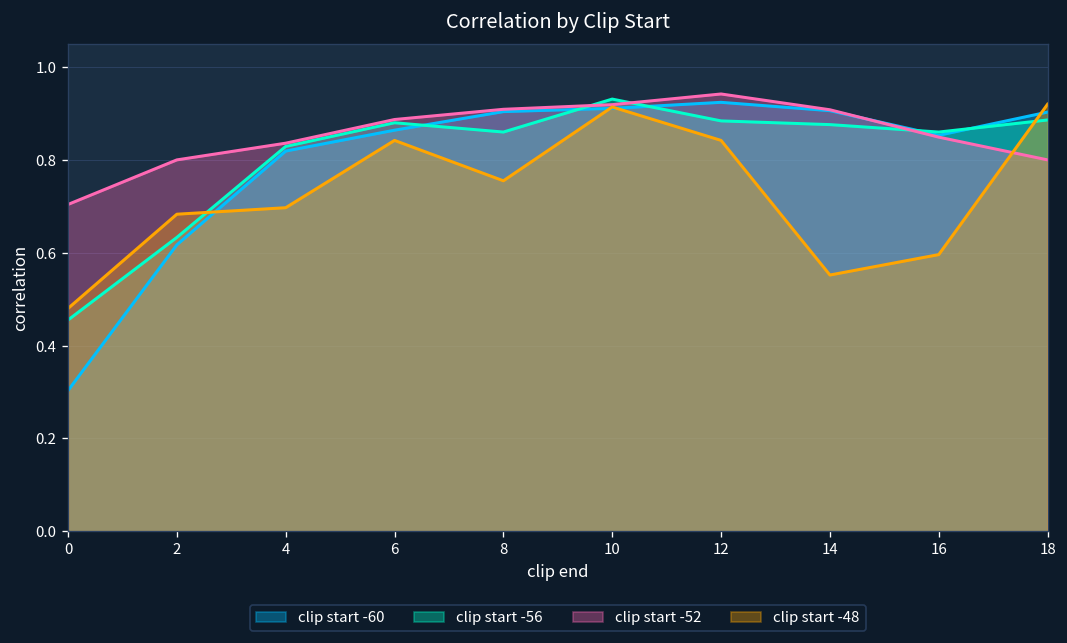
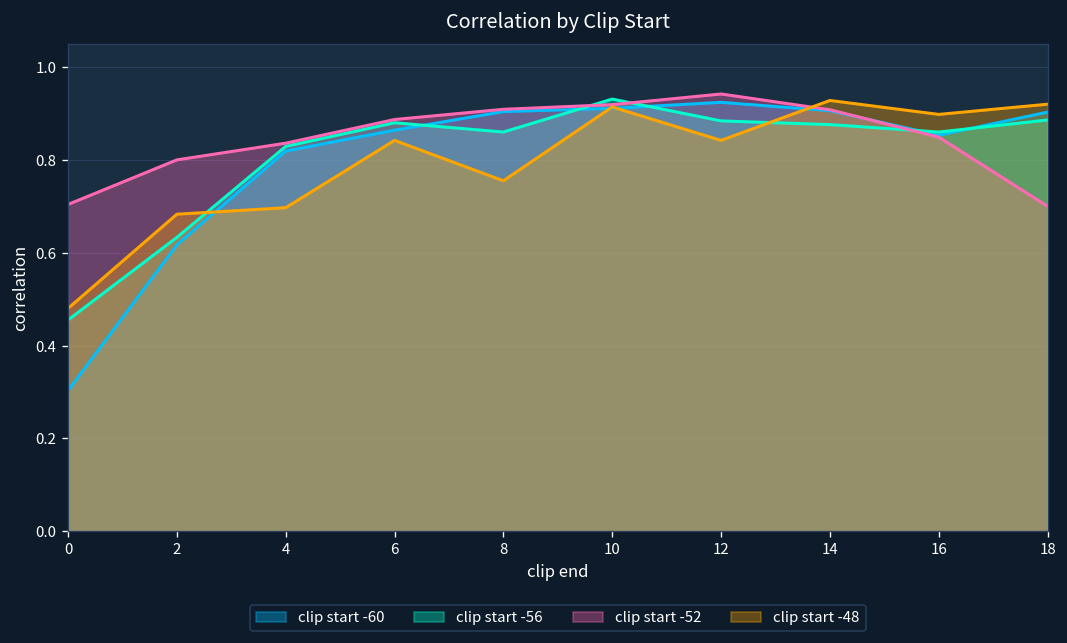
clip start -48, 14: 0.55 -> 0.93
clip start -48, 16: 0.60 -> 0.90
clip start -52, 18: 0.8 -> 0.7
